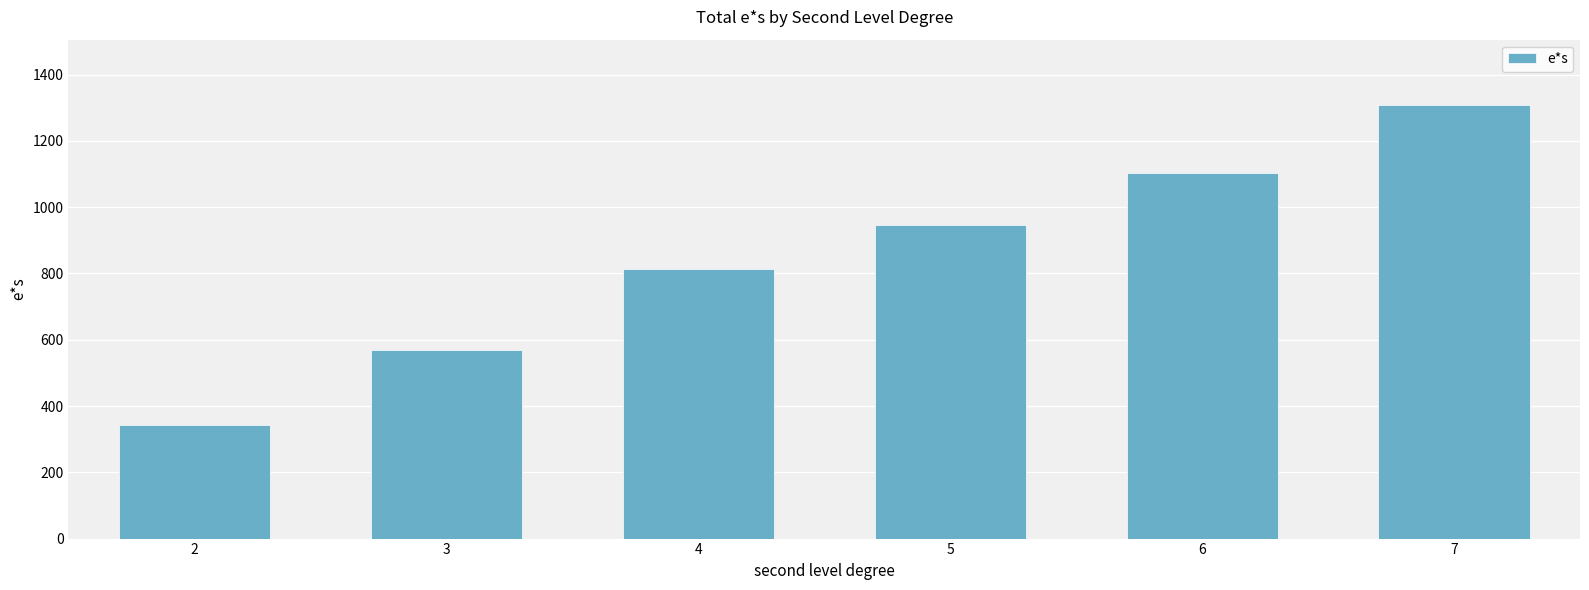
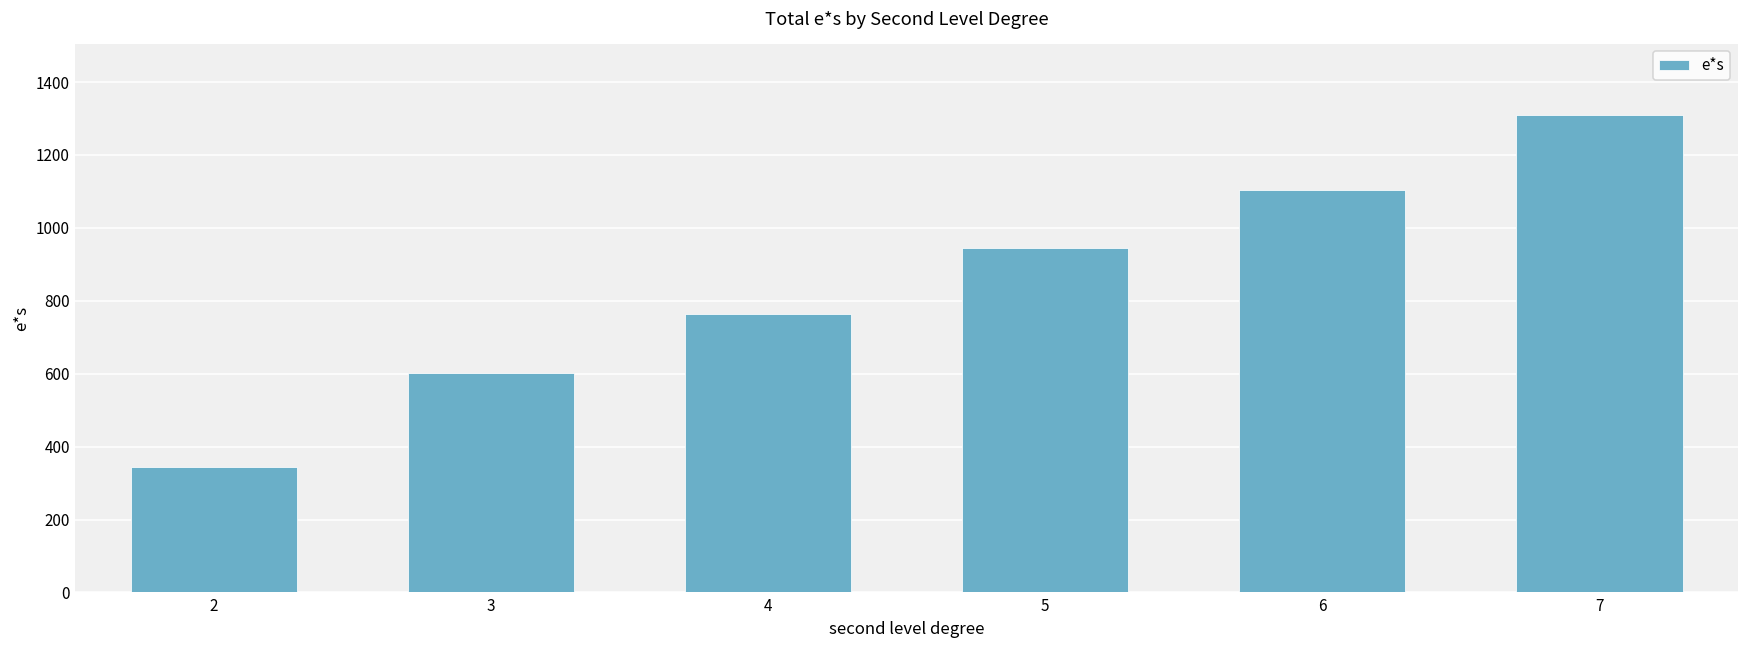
3: 570 -> 600
4: 810 -> 760
